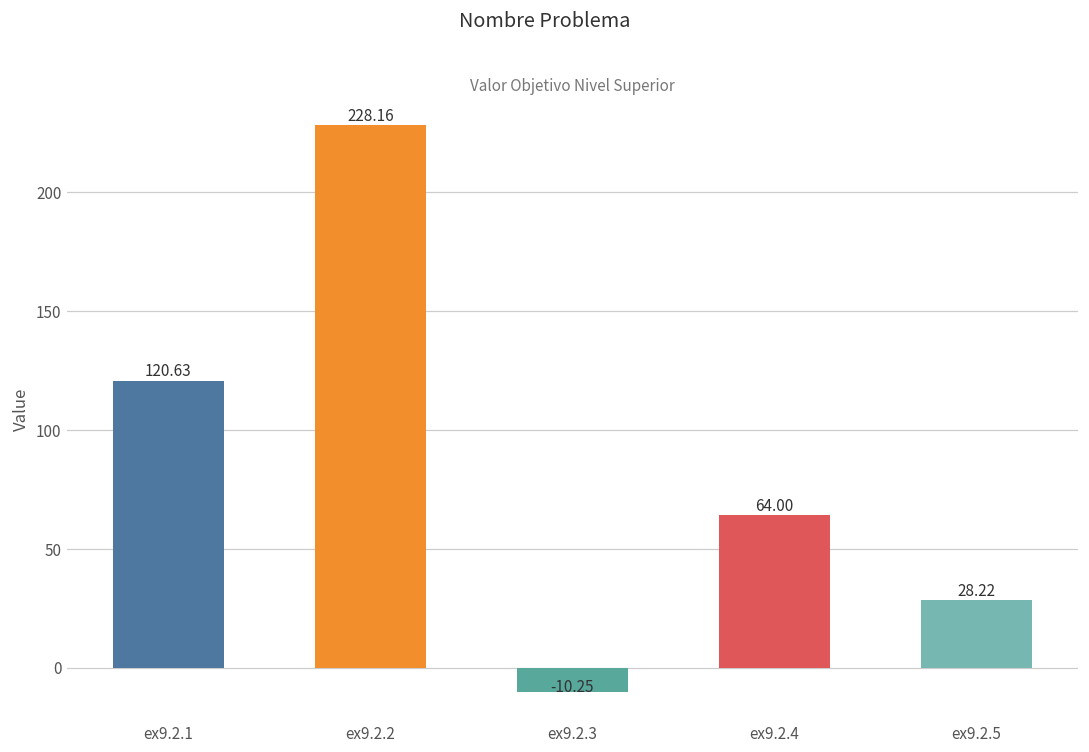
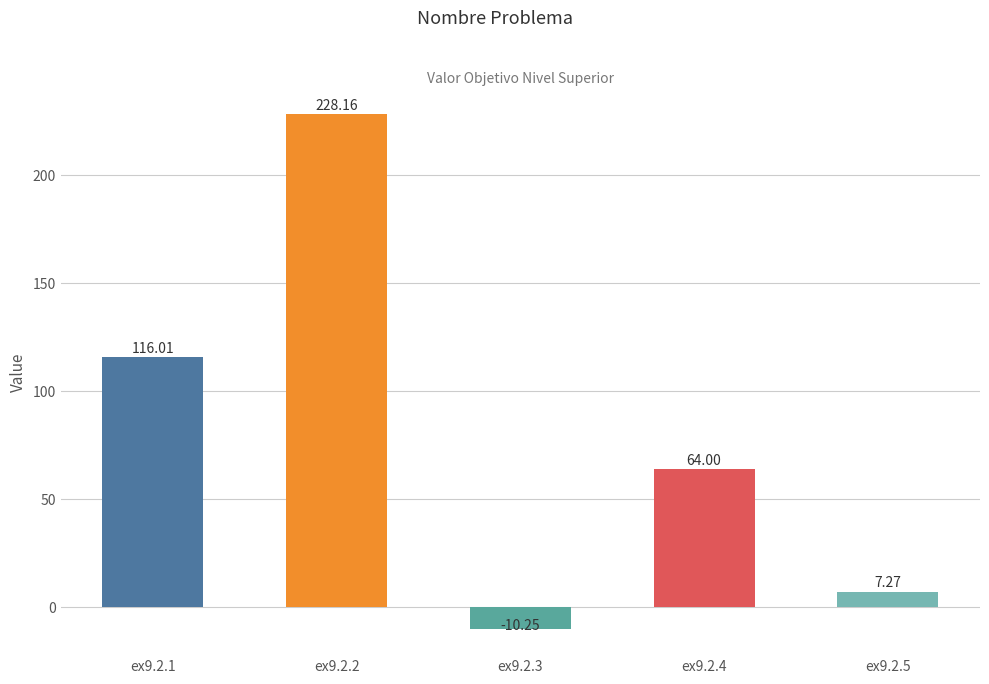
ex9.2.1: 120.63 -> 116.01
ex9.2.5: 28.22 -> 7.27
